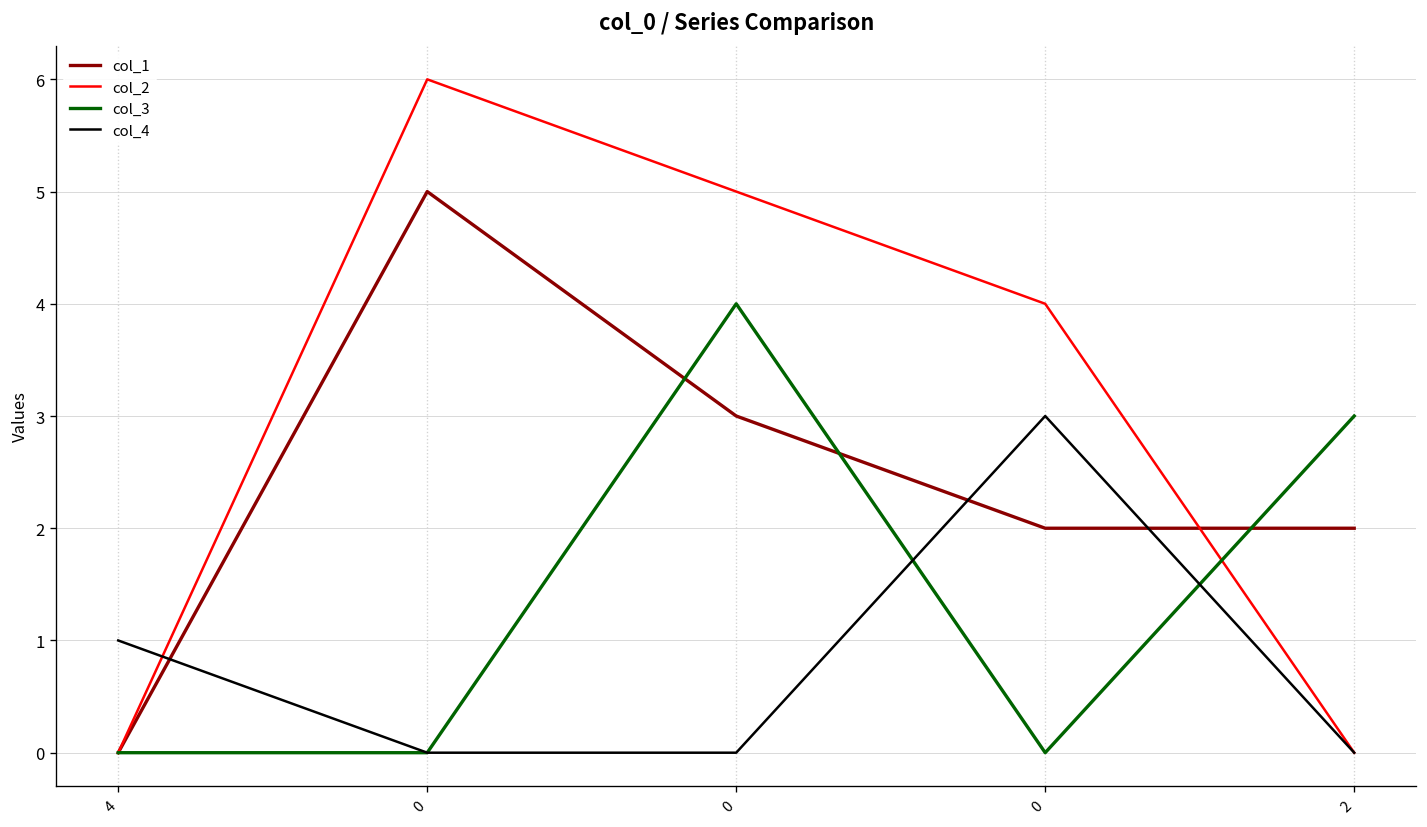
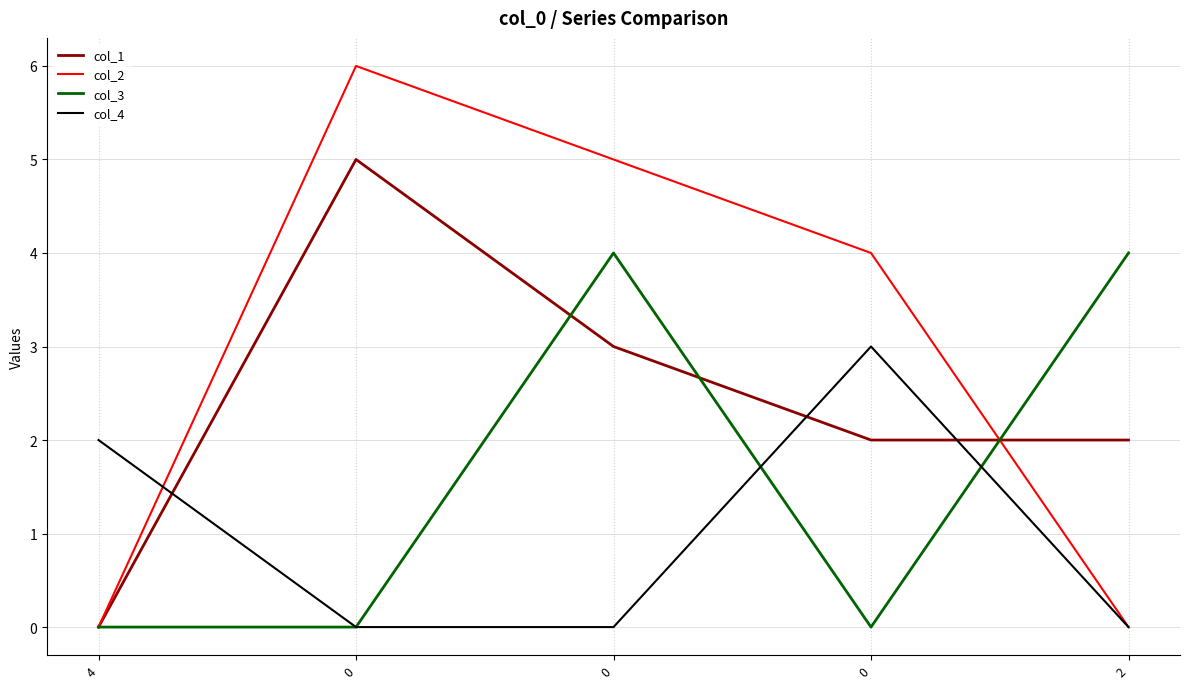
col_4, 4: 1 -> 2
col_3, 2: 3 -> 4
